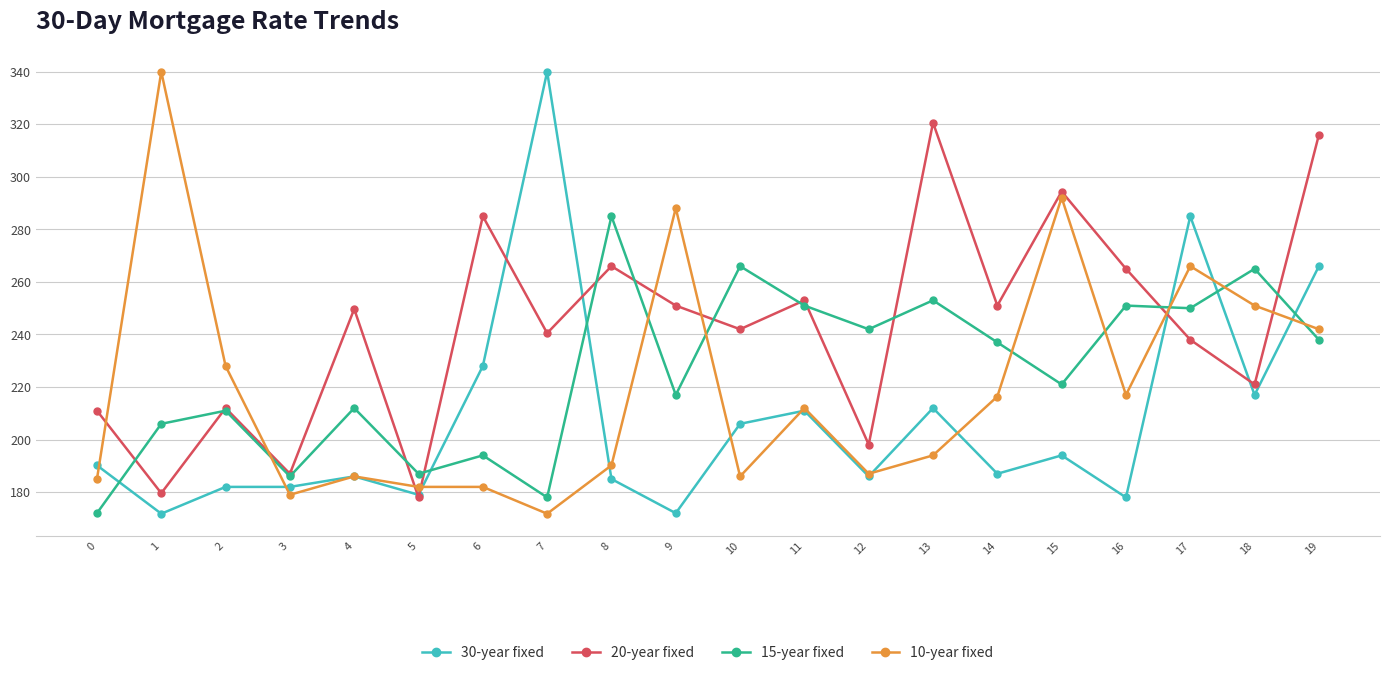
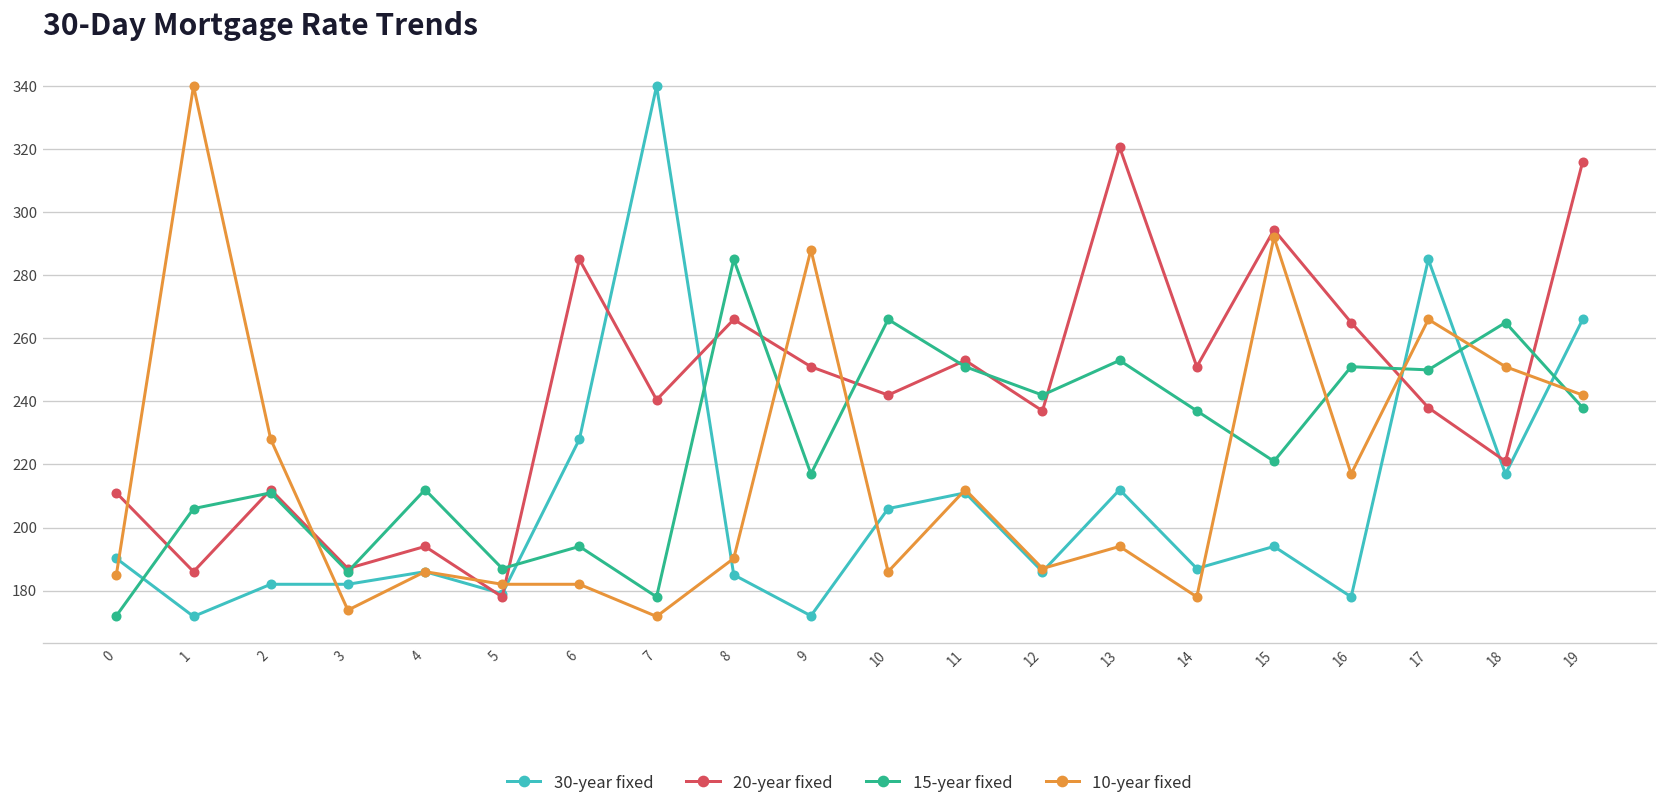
20-year fixed, 1: 180 -> 186
10-year fixed, 3: 179 -> 174
20-year fixed, 4: 250 -> 194
20-year fixed, 12: 198 -> 237
10-year fixed, 14: 216 -> 178
